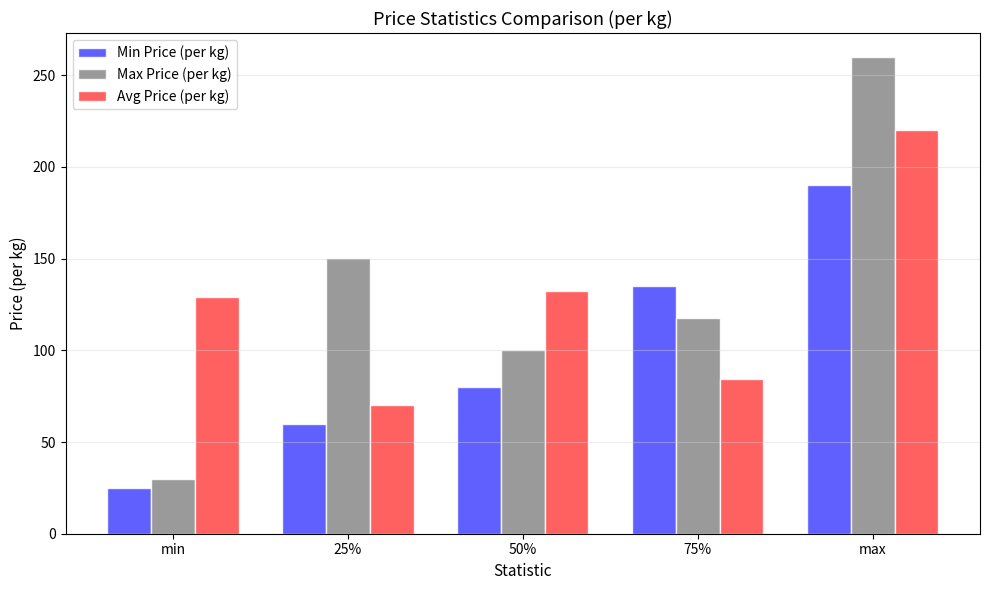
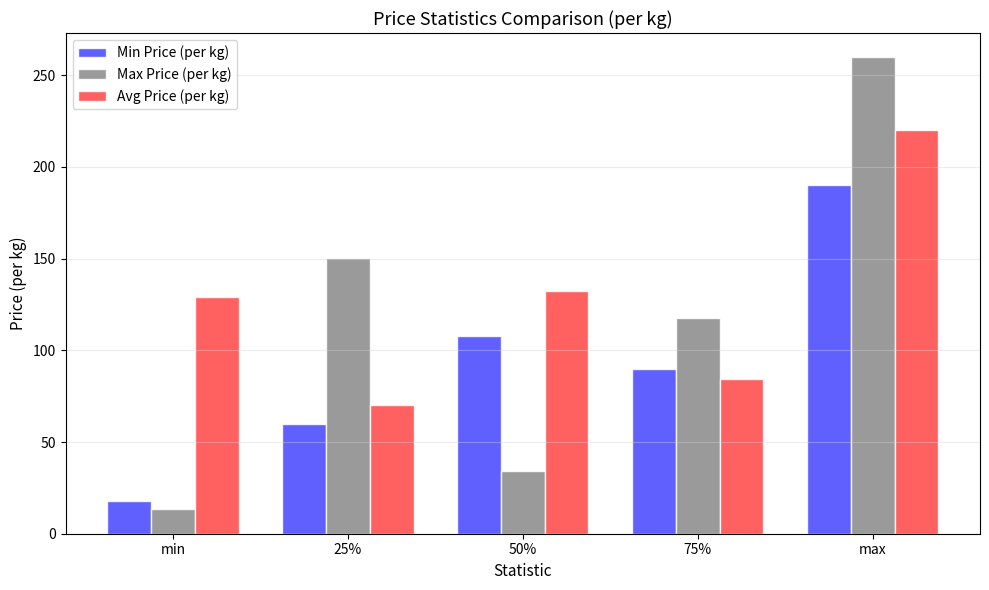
Min Price (per kg), min: 25 -> 18
Max Price (per kg), min: 30 -> 13
Min Price (per kg), 50%: 80 -> 108
Max Price (per kg), 50%: 100 -> 34
Min Price (per kg), 75%: 135 -> 90
